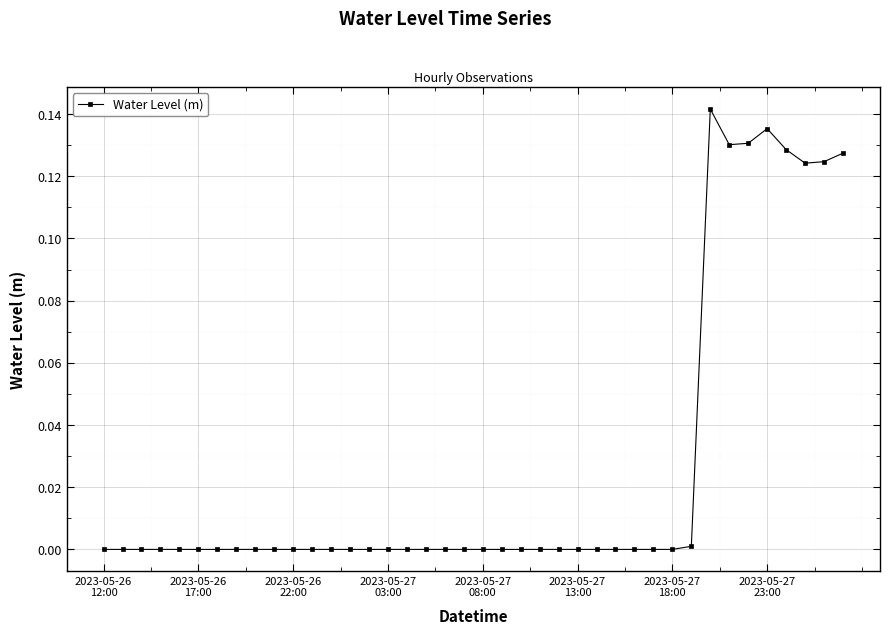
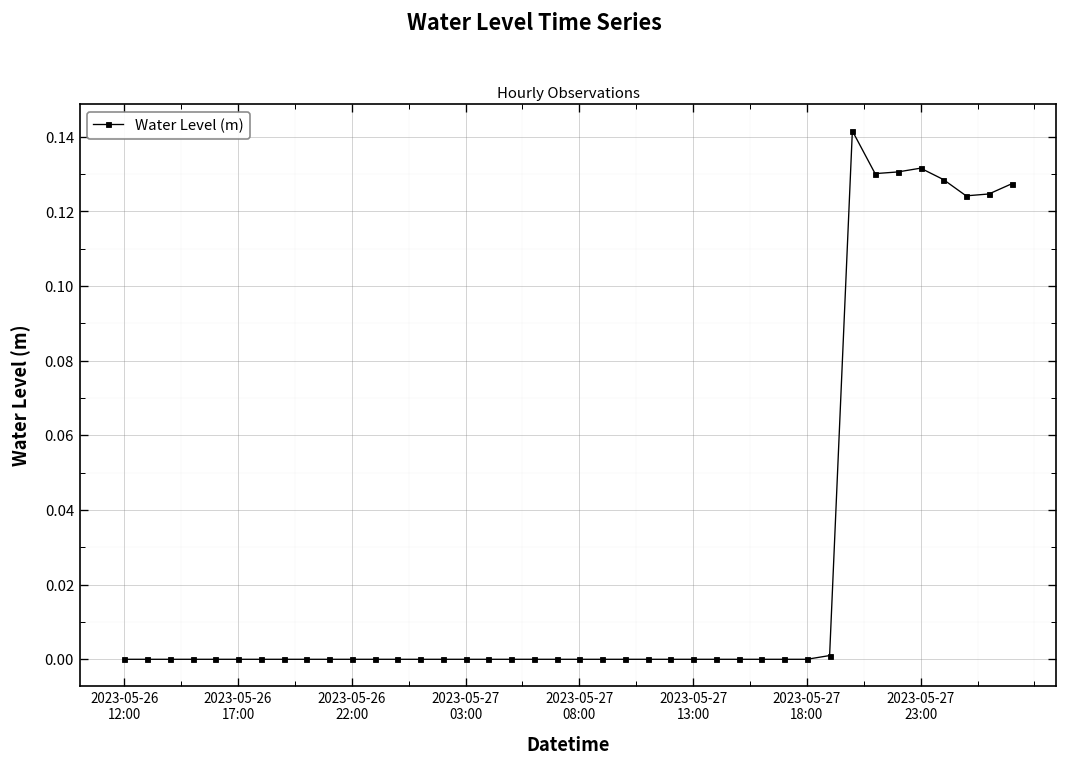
2023-05-27 23:00: 0.135 -> 0.132
